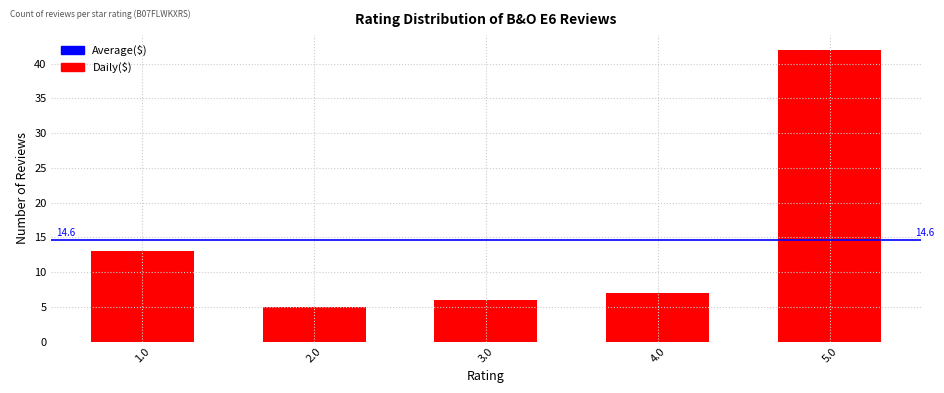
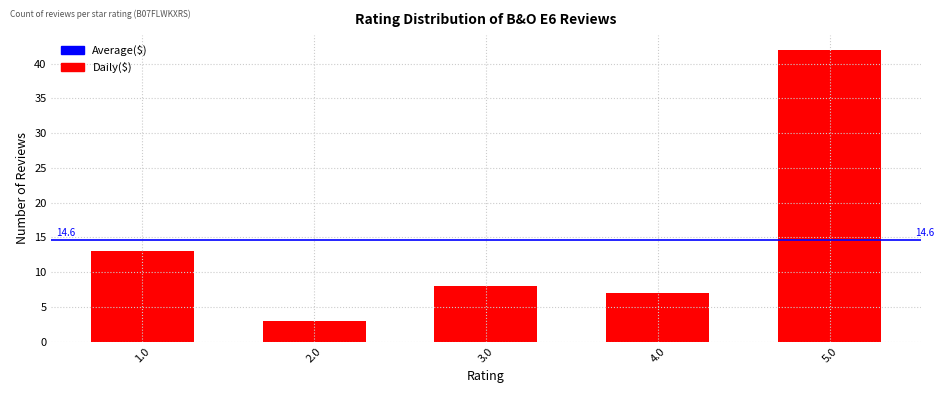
2.0: 5 -> 3
3.0: 6 -> 8
